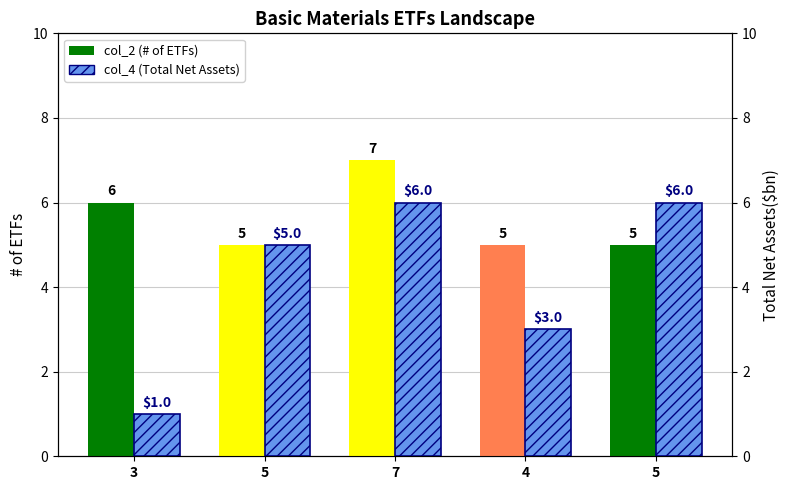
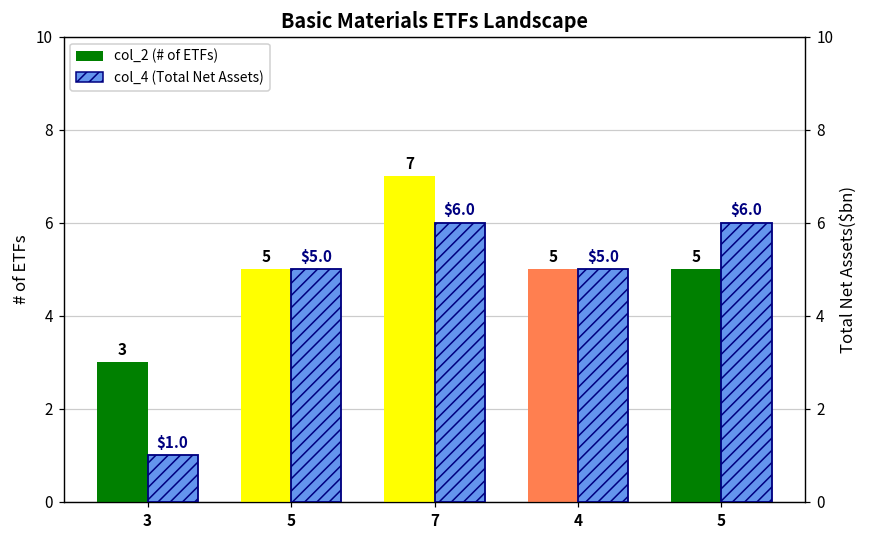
col_2 (# of ETFs), 3: 6 -> 3
col_4 (Total Net Assets), 4: $3.0 -> $5.0
